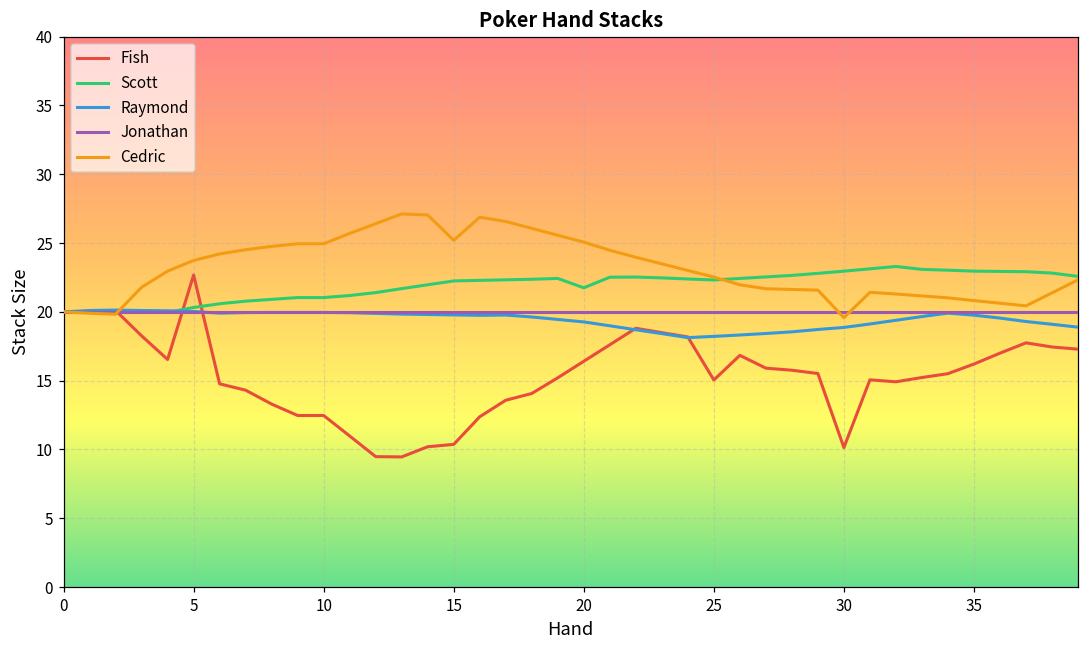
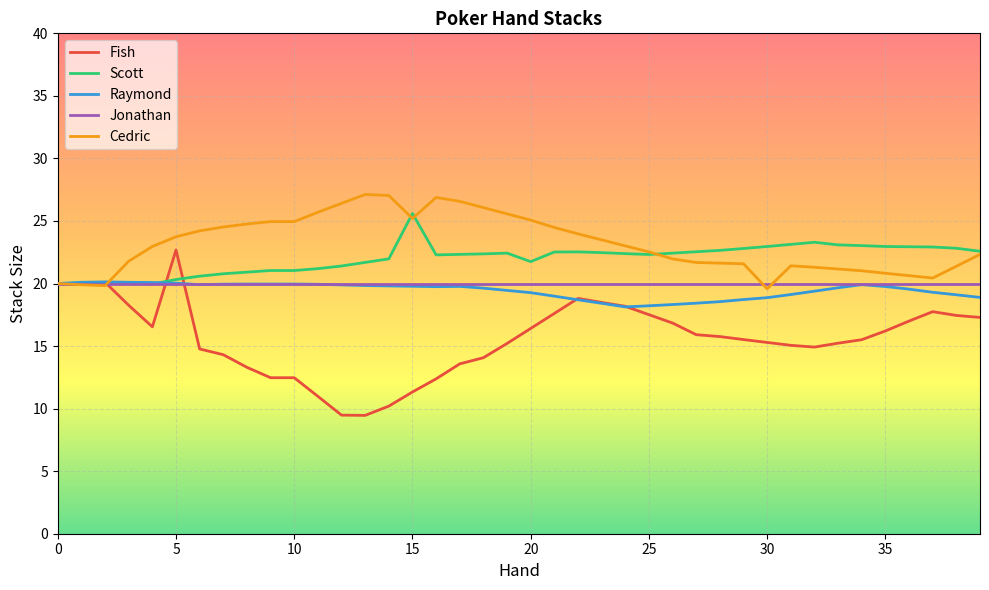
Fish, 15: 10.4 -> 11.3
Scott, 15: 22.3 -> 25.6
Fish, 25: 15.1 -> 17.5
Fish, 30: 10.1 -> 15.3
